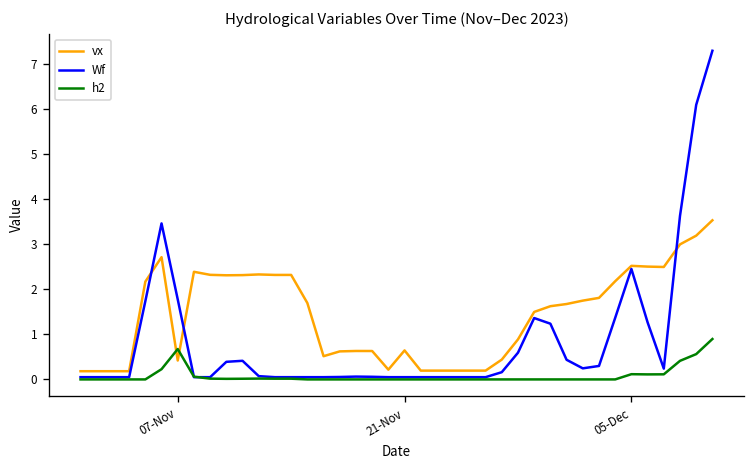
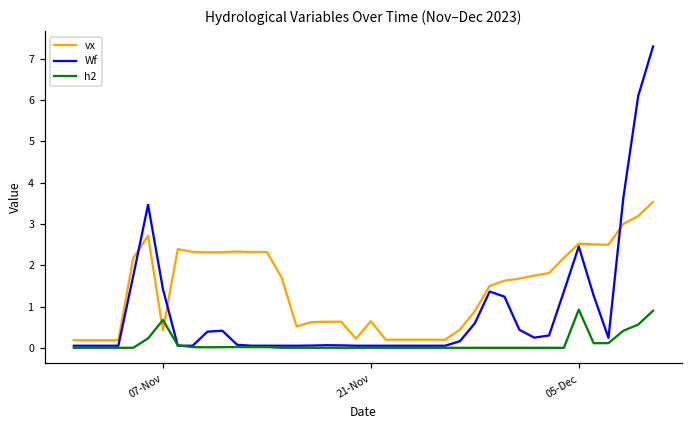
Wf, 07-Nov: 1.8 -> 1.4
h2, 05-Dec: 0.1 -> 0.9
